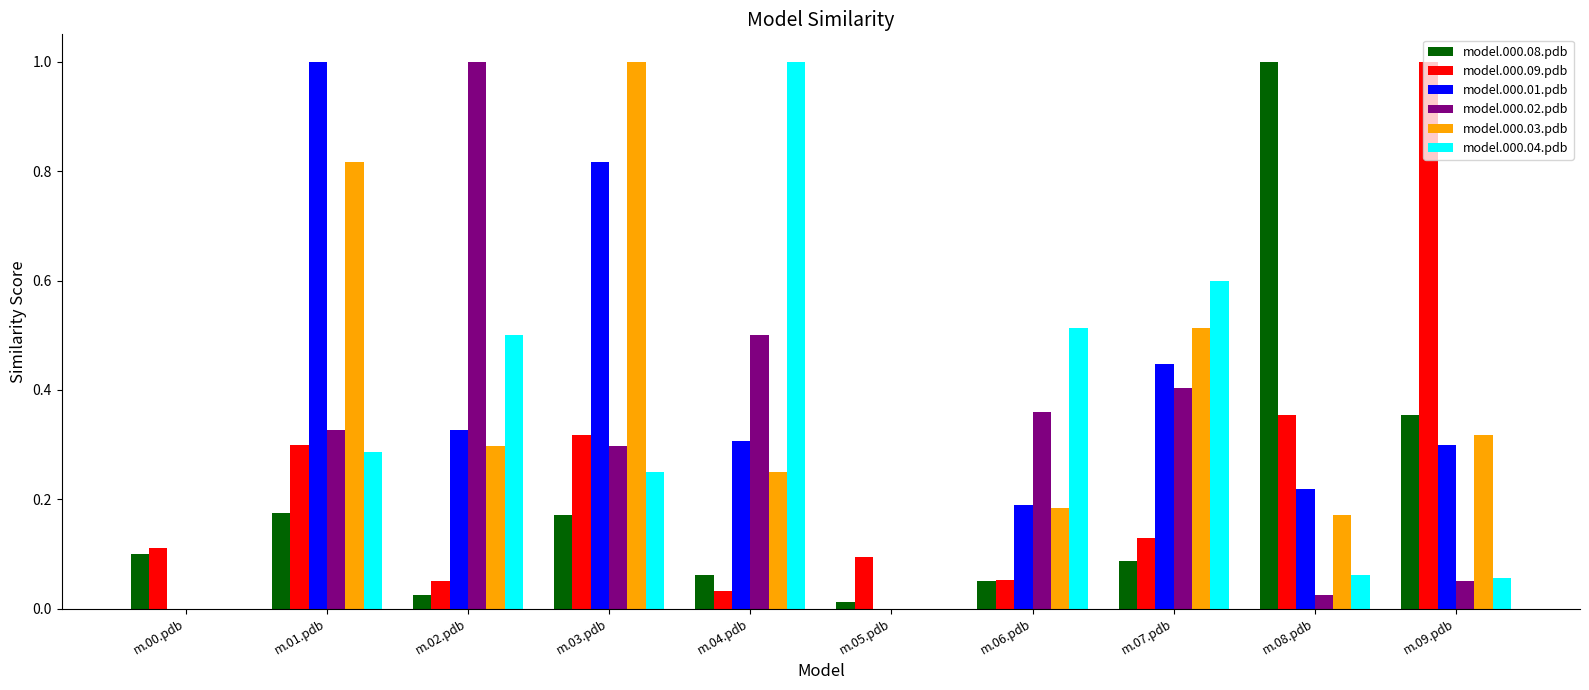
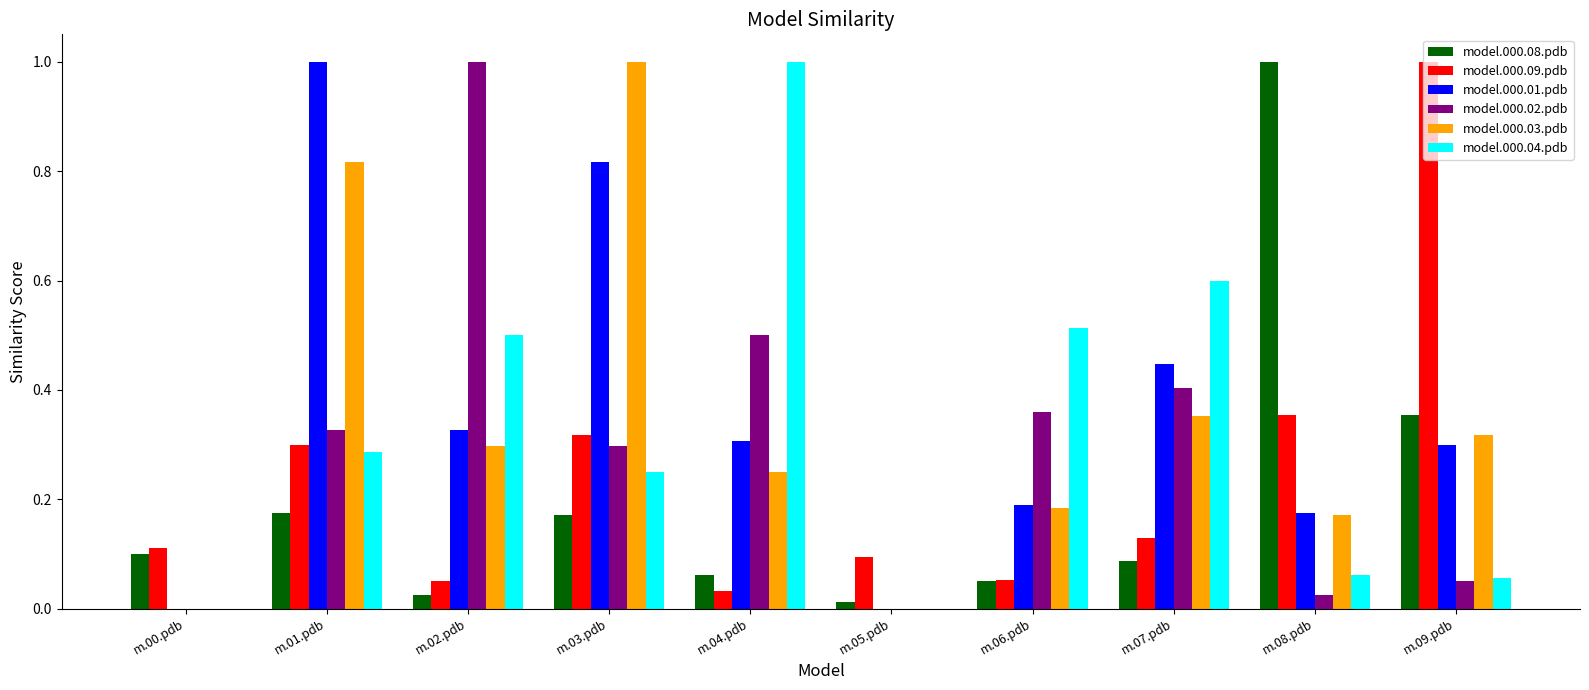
model.000.03.pdb, m.07.pdb: 0.51 -> 0.35
model.000.01.pdb, m.08.pdb: 0.22 -> 0.18
